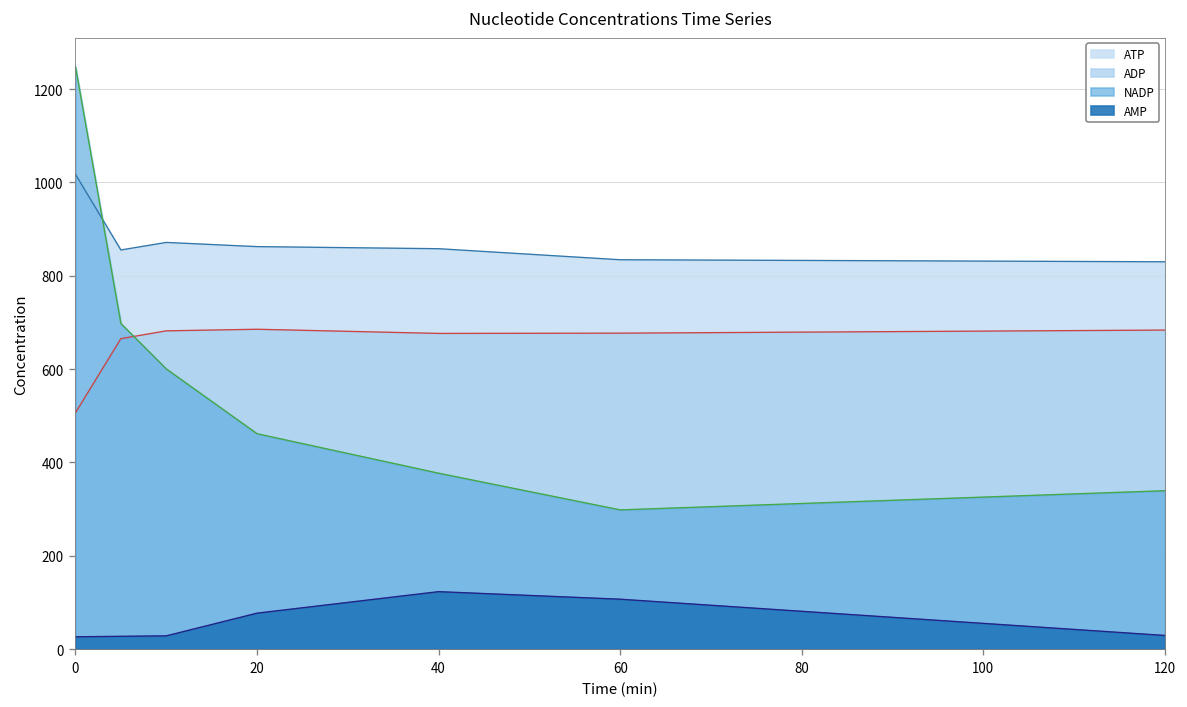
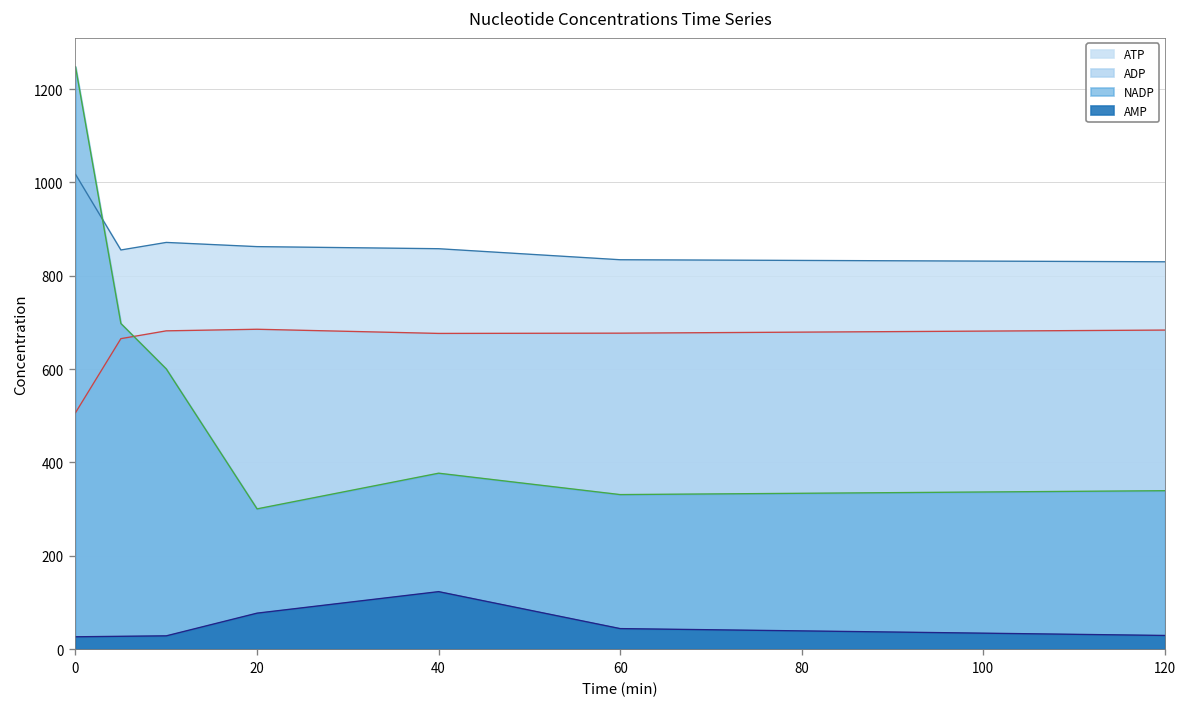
NADP, 20: 460 -> 300
NADP, 60: 300 -> 330
AMP, 60: 110 -> 40
